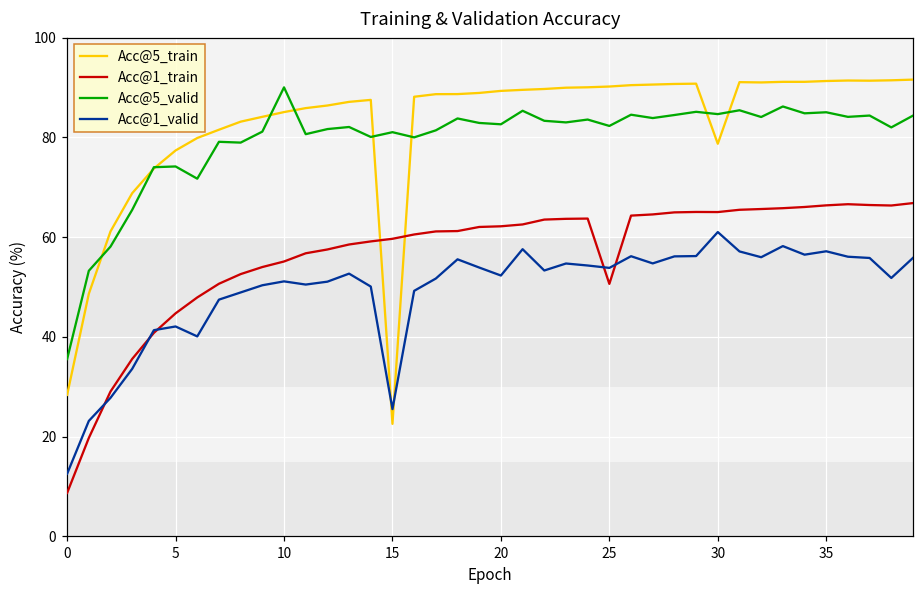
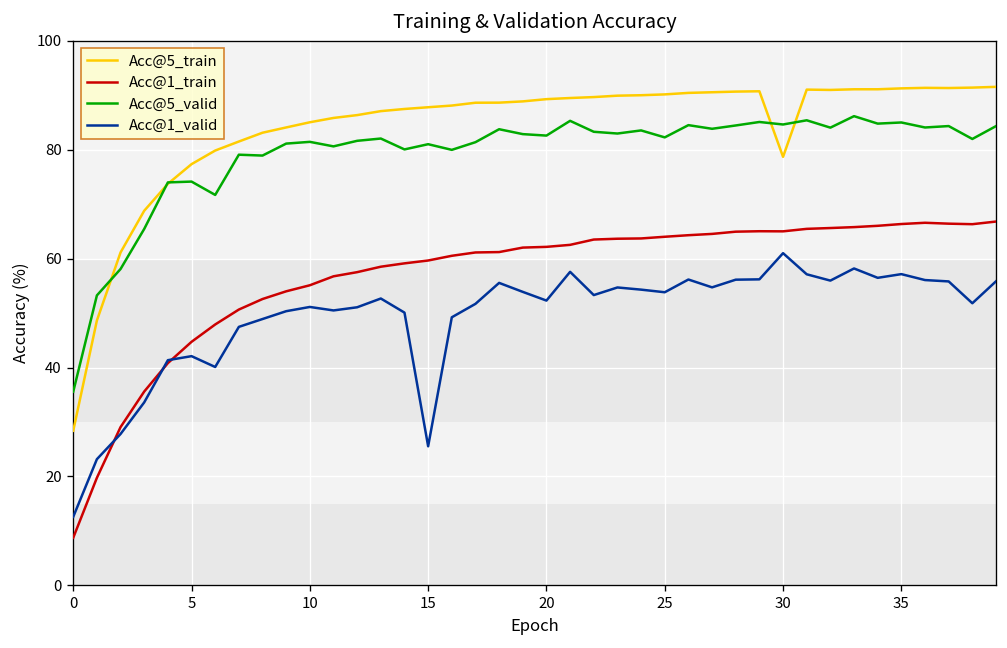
Acc@5_valid, 10: 90 -> 81
Acc@5_train, 15: 23 -> 88
Acc@1_train, 25: 51 -> 64
